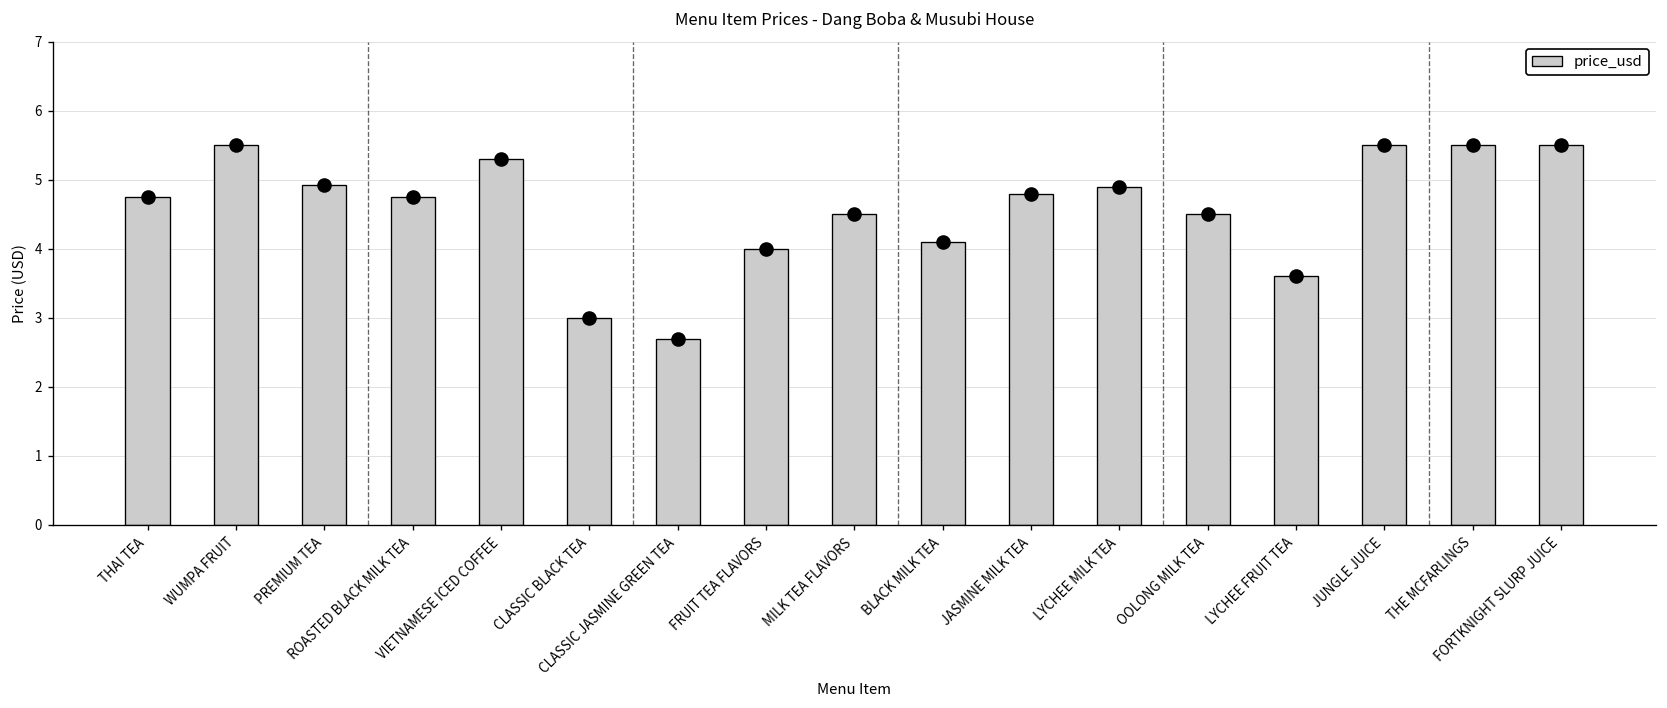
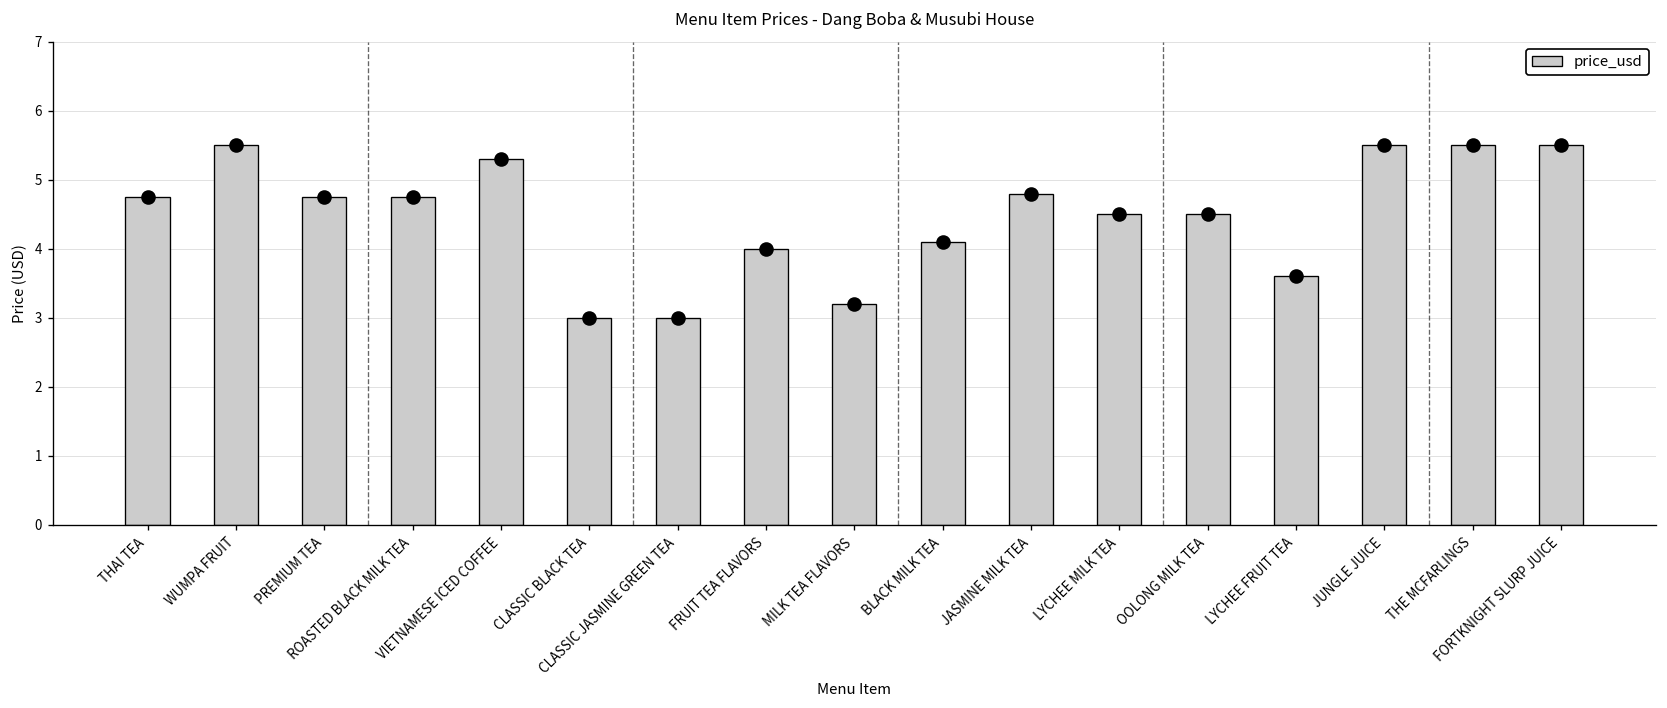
PREMIUM TEA: 4.9 -> 4.8
CLASSIC JASMINE GREEN TEA: 2.7 -> 3.0
MILK TEA FLAVORS: 4.5 -> 3.2
LYCHEE MILK TEA: 4.9 -> 4.5
